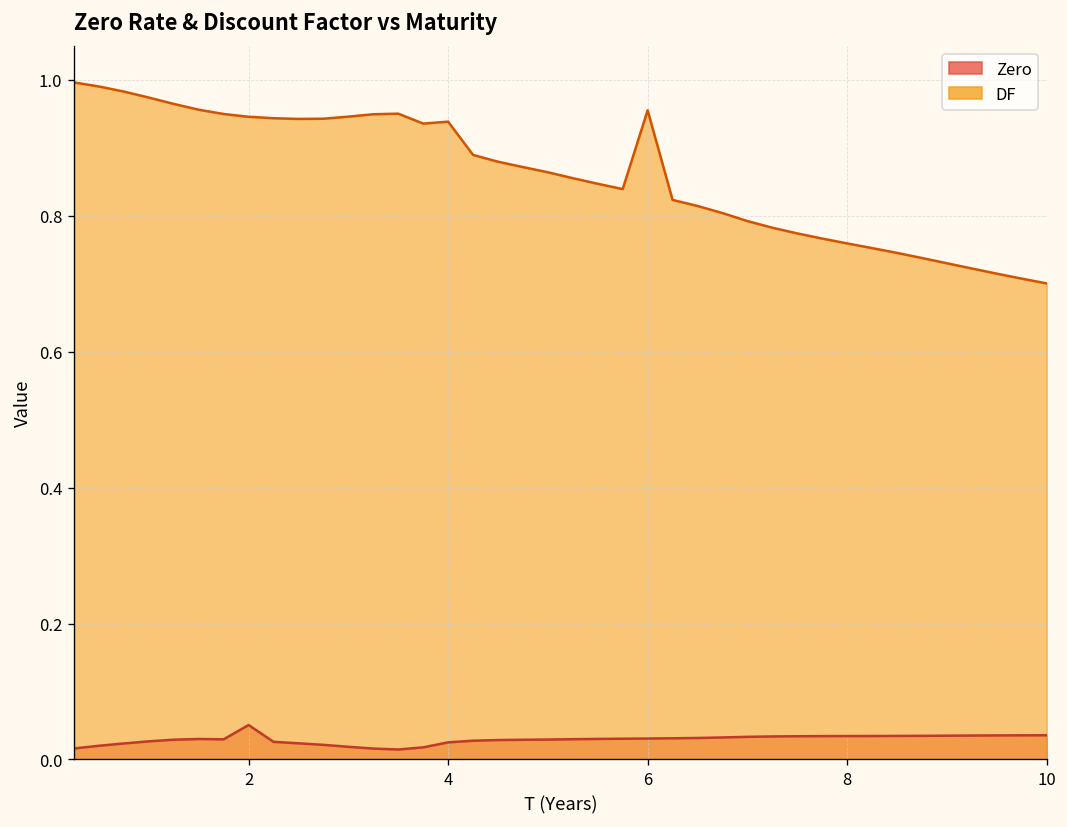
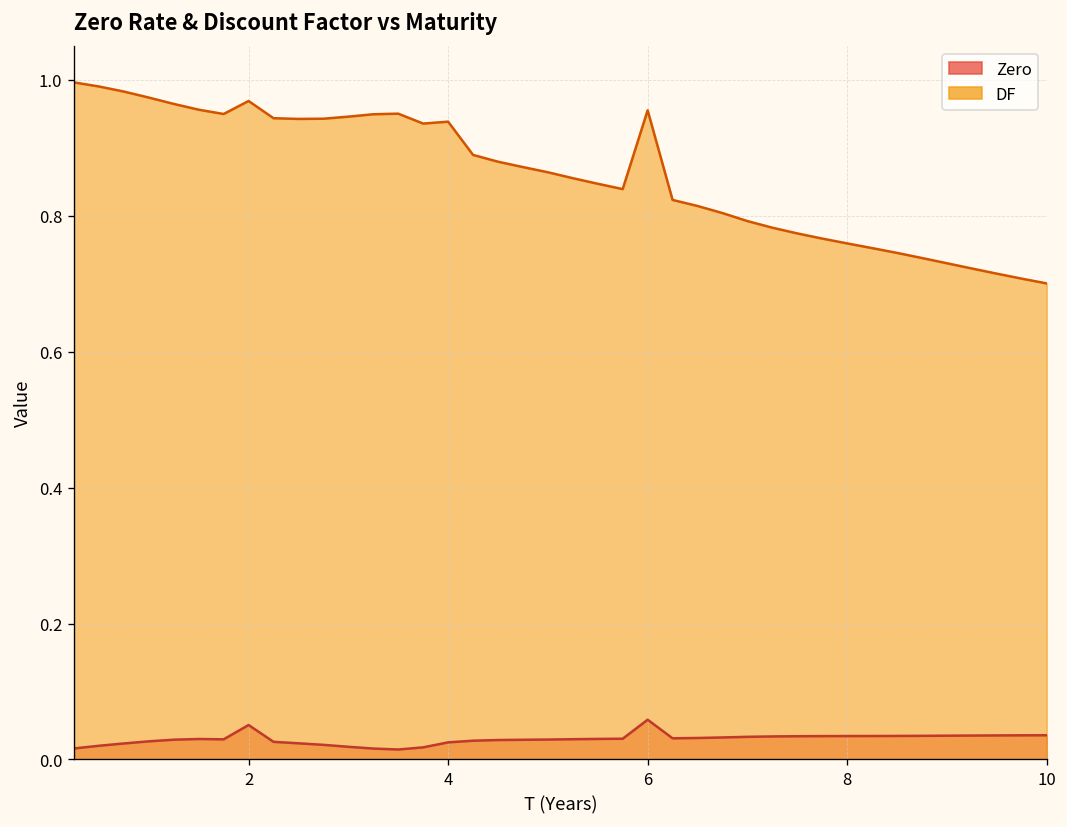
DF, 2: 0.95 -> 0.97
Zero, 6: 0.03 -> 0.06
